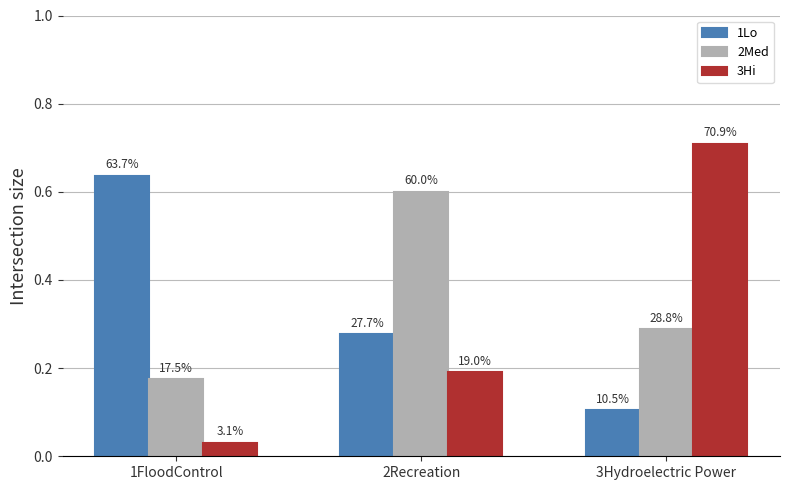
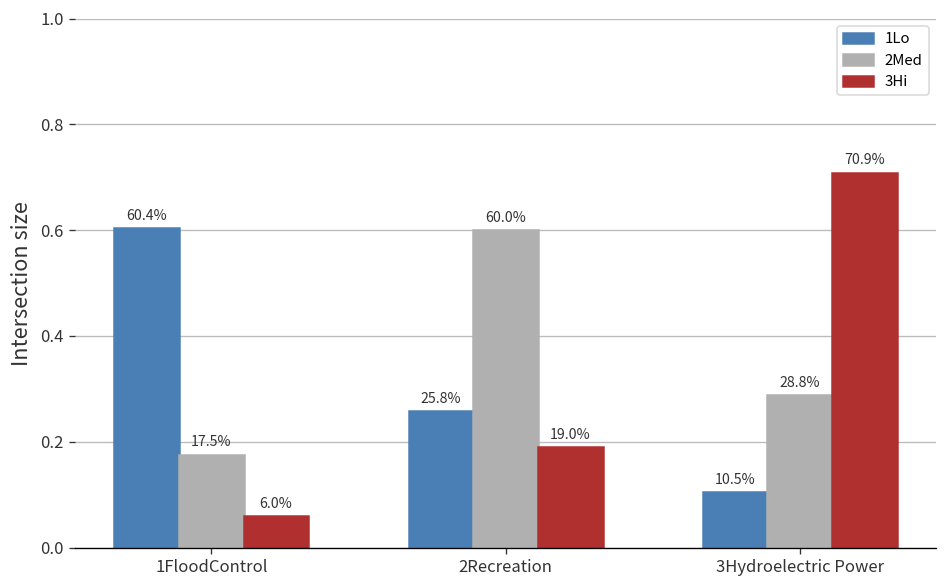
1Lo, 1FloodControl: 63.7% -> 60.4%
3Hi, 1FloodControl: 3.1% -> 6.0%
1Lo, 2Recreation: 27.7% -> 25.8%
